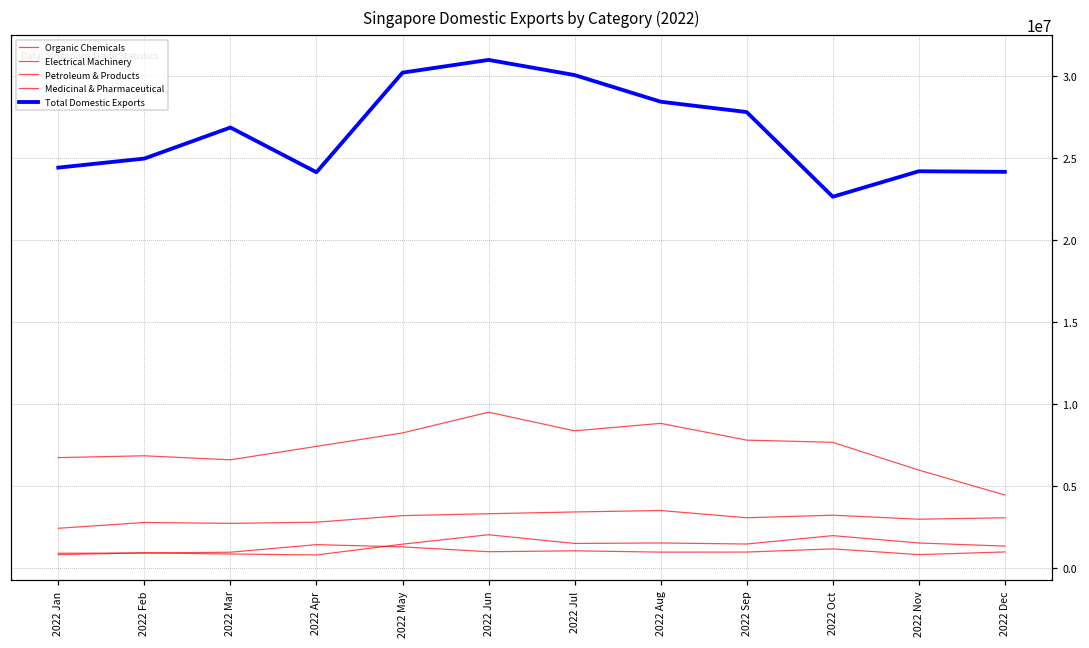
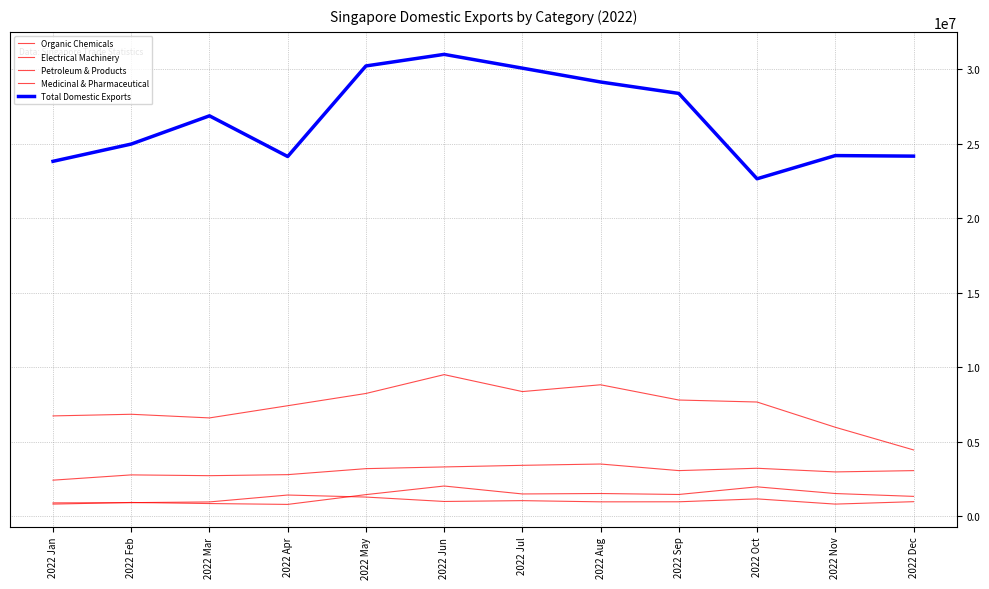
Total Domestic Exports, 2022 Jan: 24400000 -> 23800000
Total Domestic Exports, 2022 Aug: 28400000 -> 29100000
Total Domestic Exports, 2022 Sep: 27800000 -> 28400000
